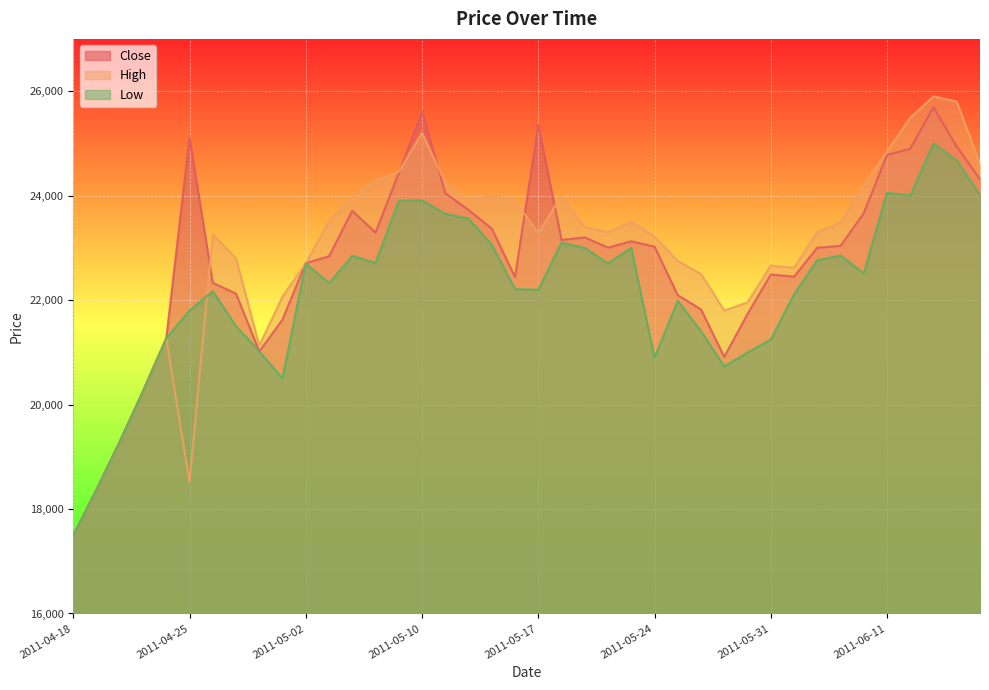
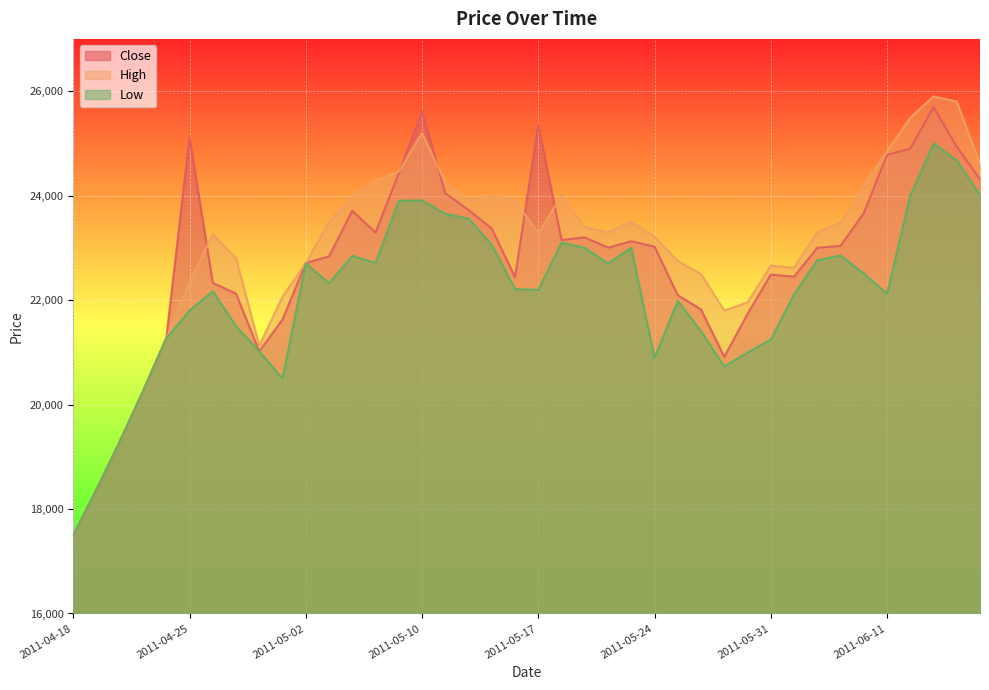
High, 2011-04-25: 18,500 -> 22,300
Low, 2011-06-11: 24,100 -> 22,100
